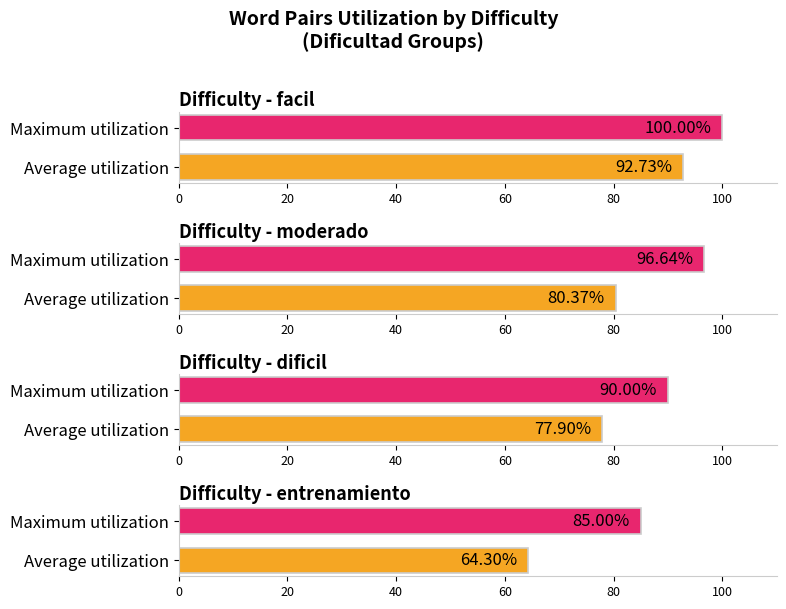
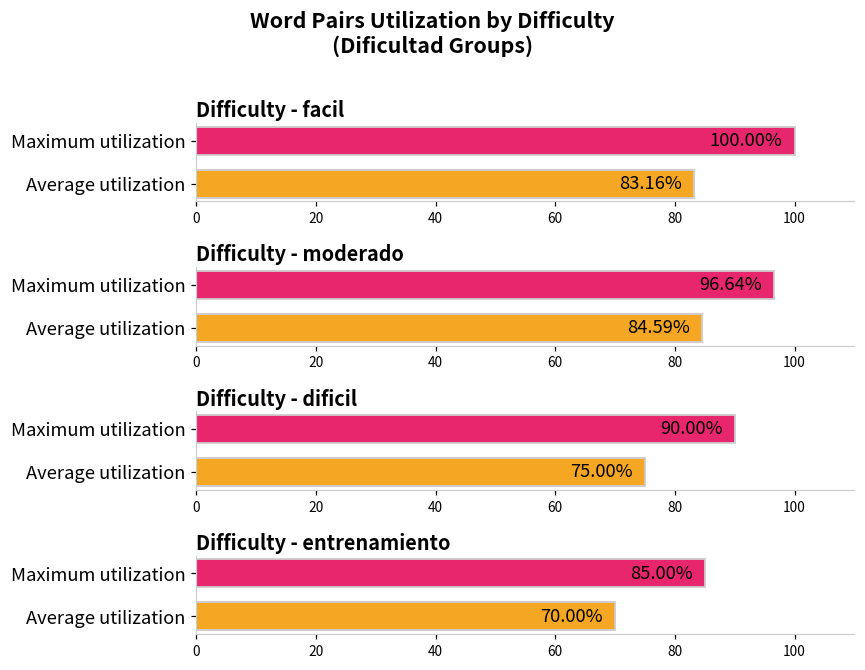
Difficulty - facil, Average utilization: 92.73% -> 83.16%
Difficulty - moderado, Average utilization: 80.37% -> 84.59%
Difficulty - dificil, Average utilization: 77.90% -> 75.00%
Difficulty - entrenamiento, Average utilization: 64.30% -> 70.00%
